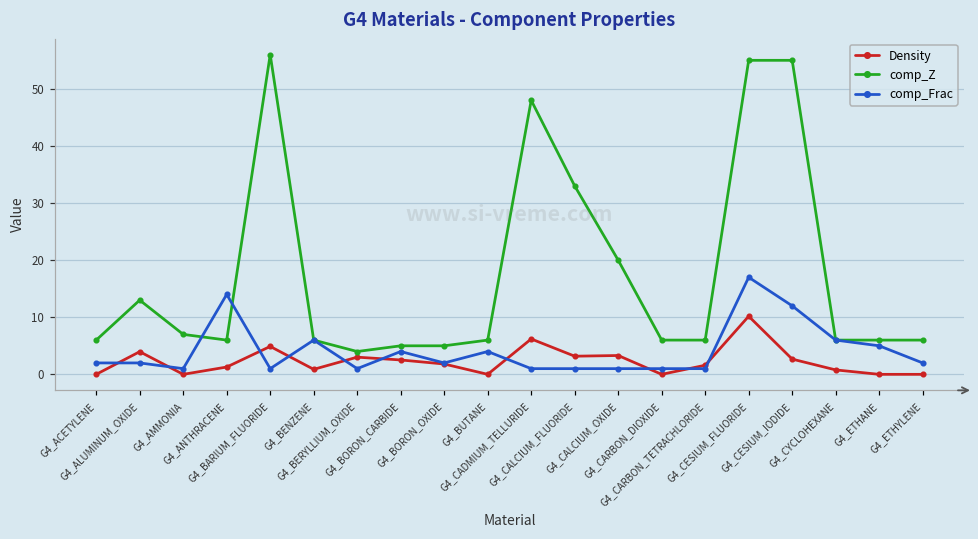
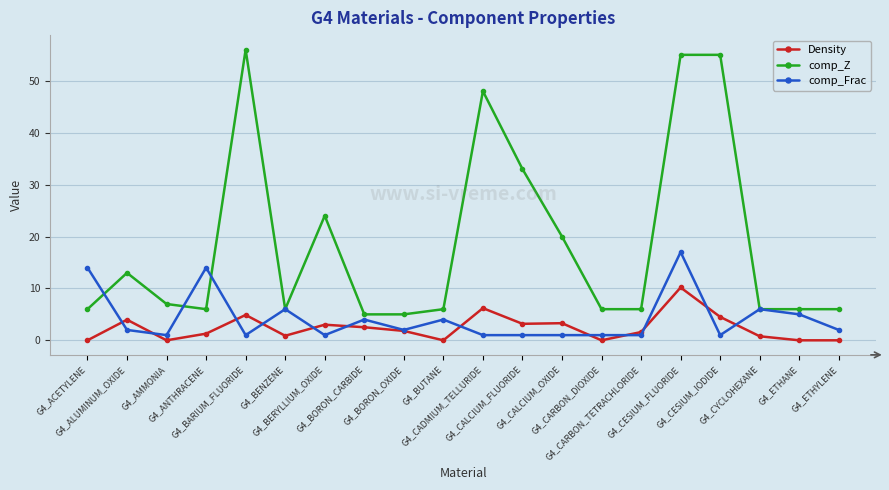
comp_Frac, G4_ACETYLENE: 2 -> 14
comp_Z, G4_BERYLLIUM_OXIDE: 4 -> 24
Density, G4_CESIUM_IODIDE: 3 -> 5
comp_Frac, G4_CESIUM_IODIDE: 12 -> 1
